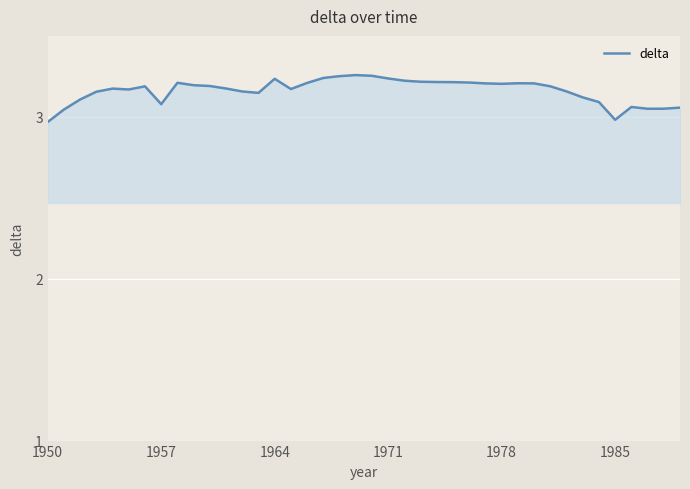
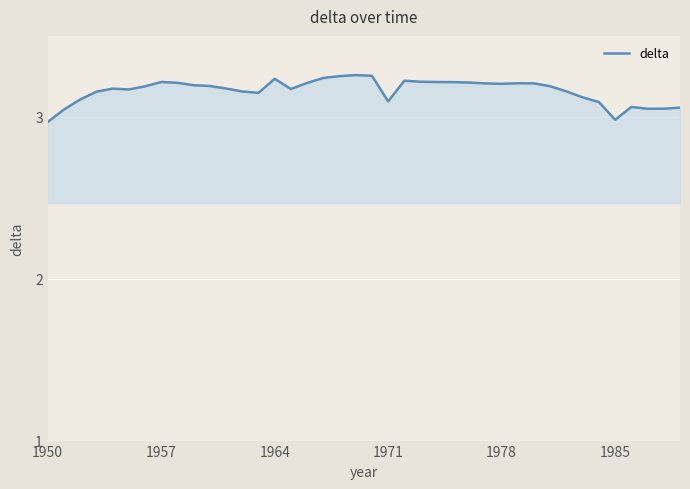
1957: 3.08 -> 3.22
1971: 3.24 -> 3.10
